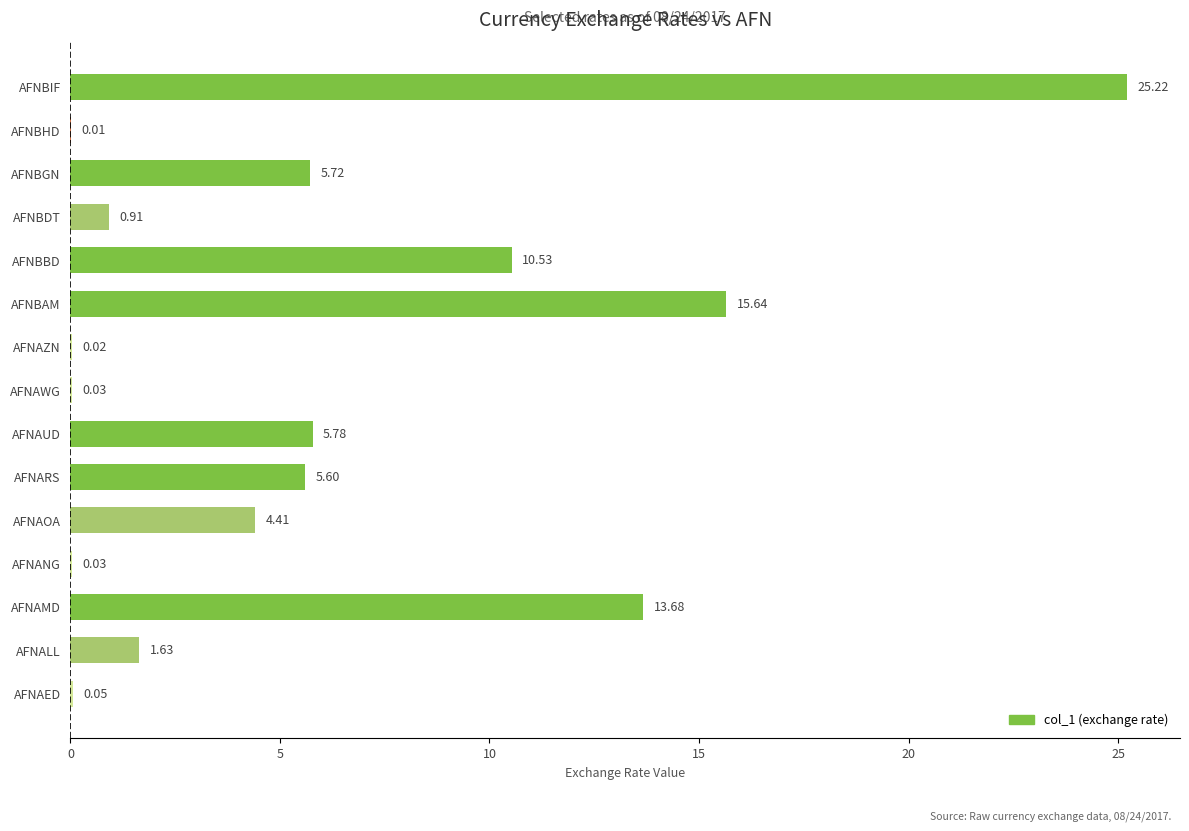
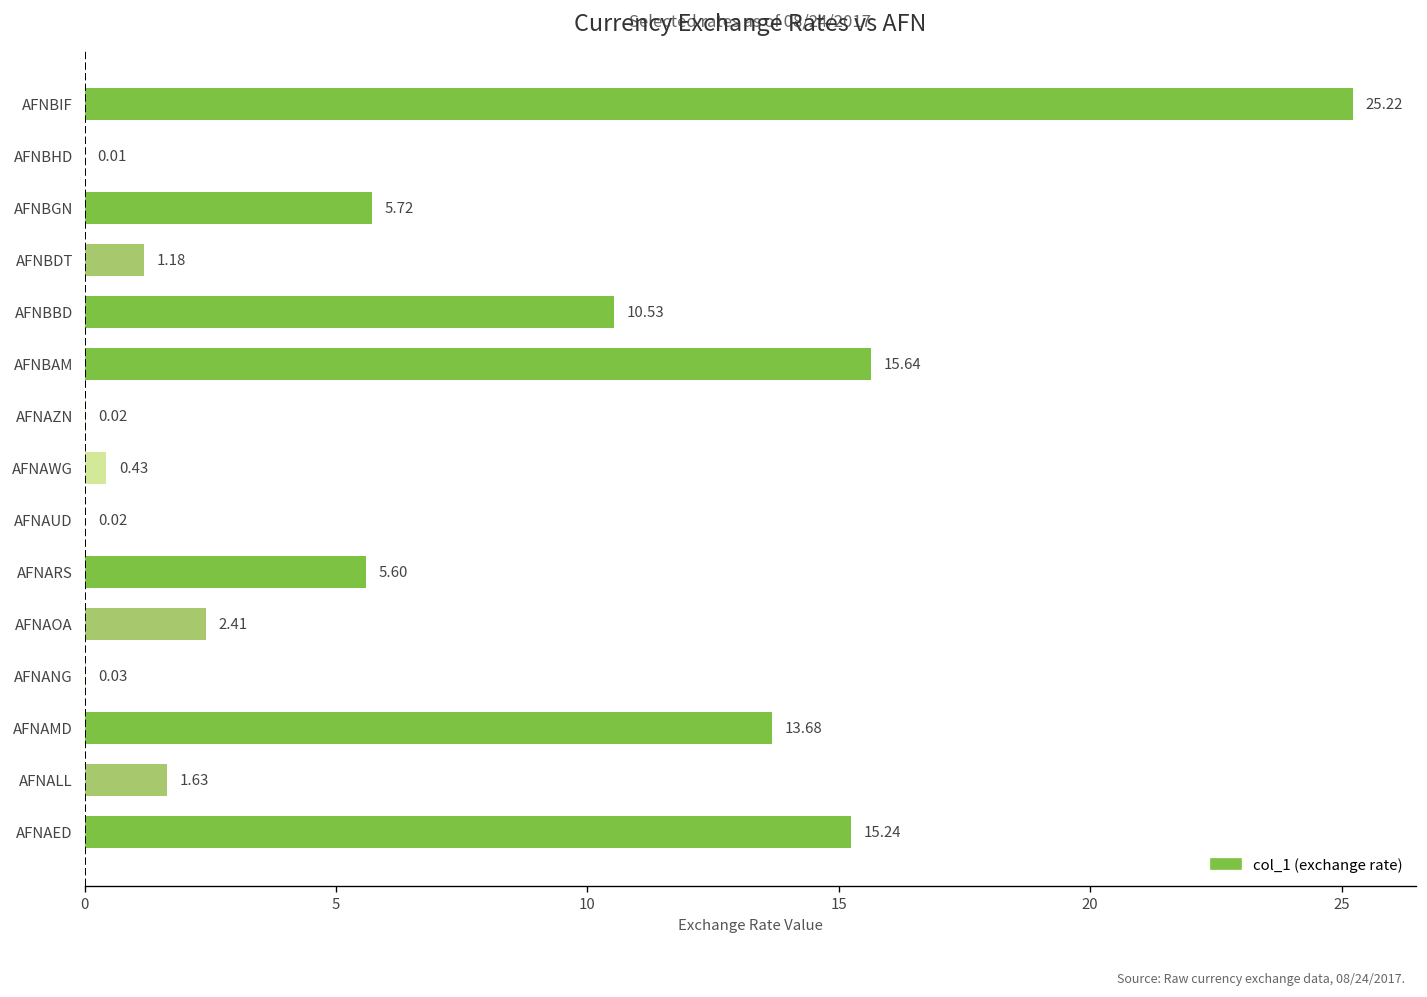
AFNBDT: 0.91 -> 1.18
AFNAWG: 0.03 -> 0.43
AFNAUD: 5.78 -> 0.02
AFNAOA: 4.41 -> 2.41
AFNAED: 0.05 -> 15.24
